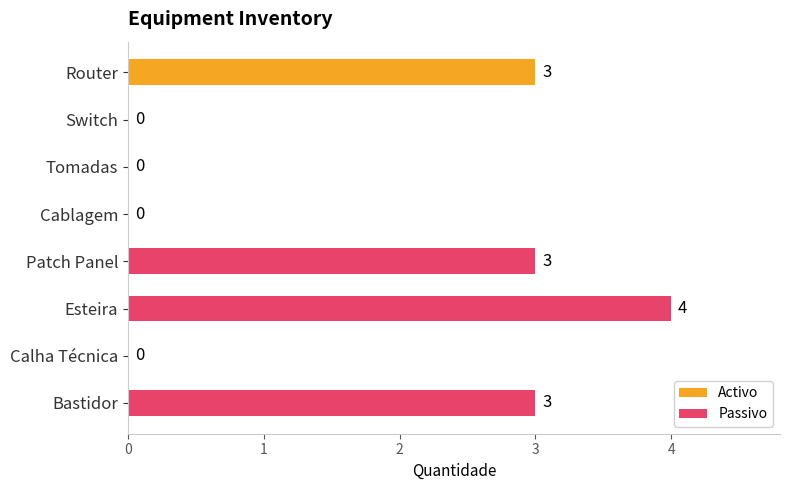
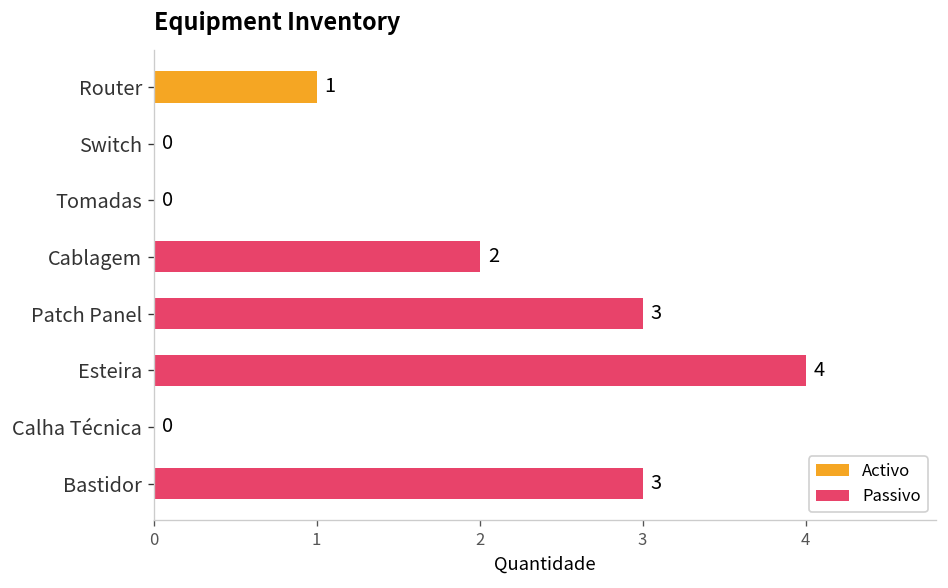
Activo, Router: 3 -> 1
Passivo, Cablagem: 0 -> 2
